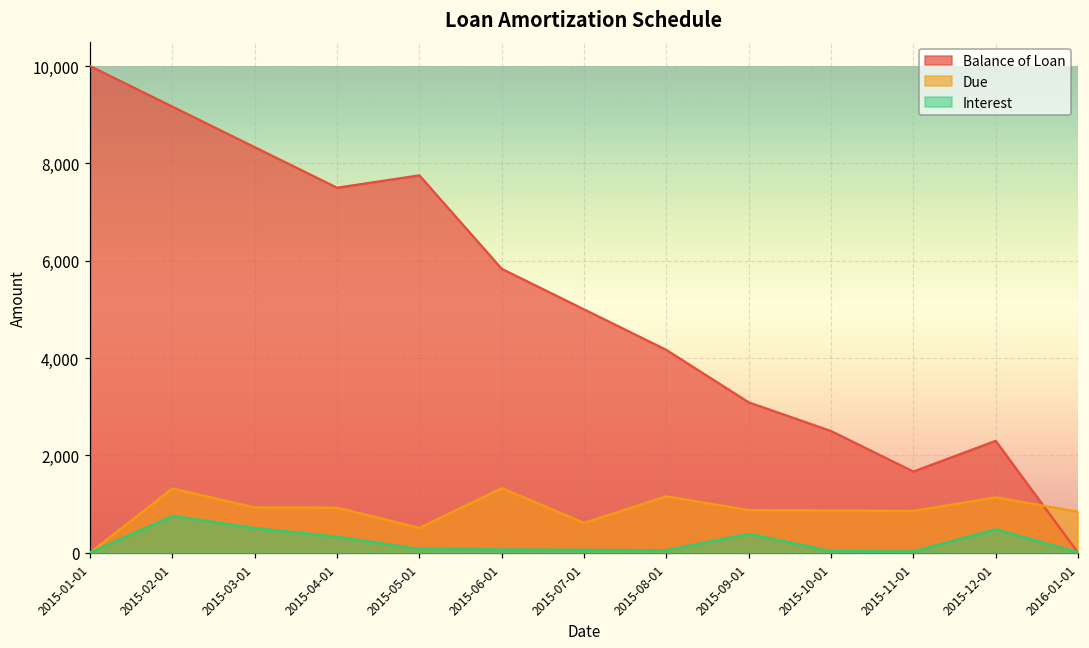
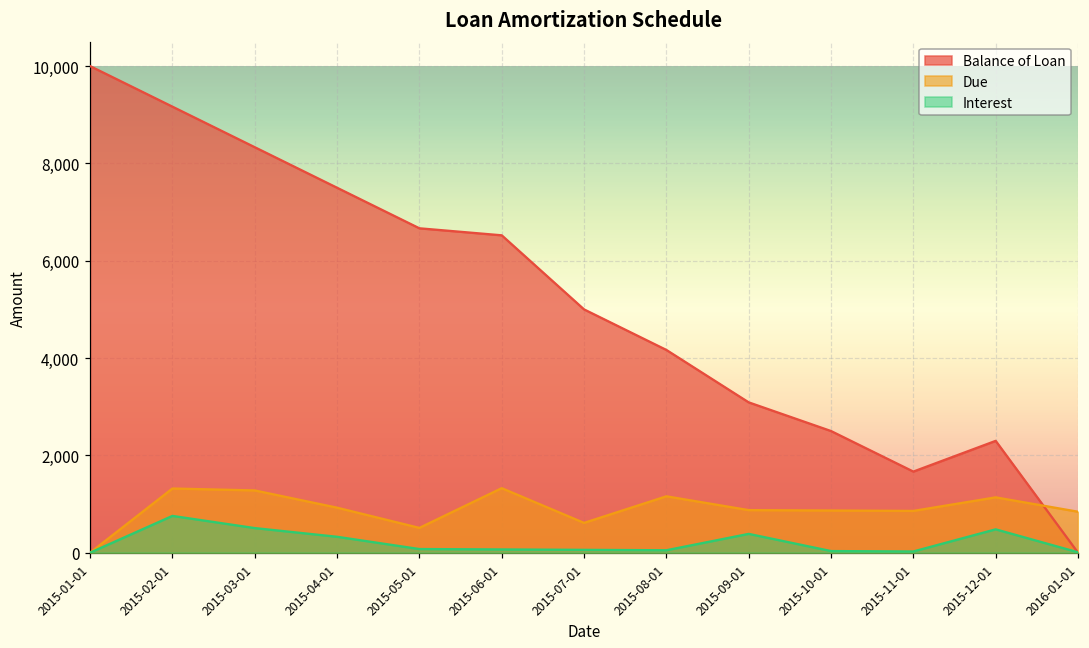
Due, 2015-03-01: 900 -> 1,300
Balance of Loan, 2015-05-01: 7,800 -> 6,700
Balance of Loan, 2015-06-01: 5,800 -> 6,500
